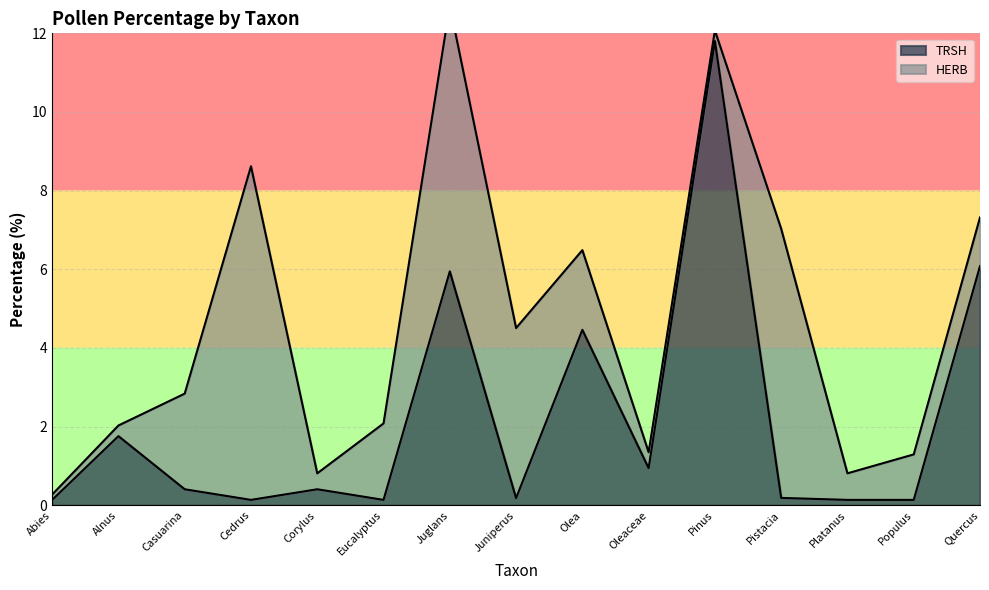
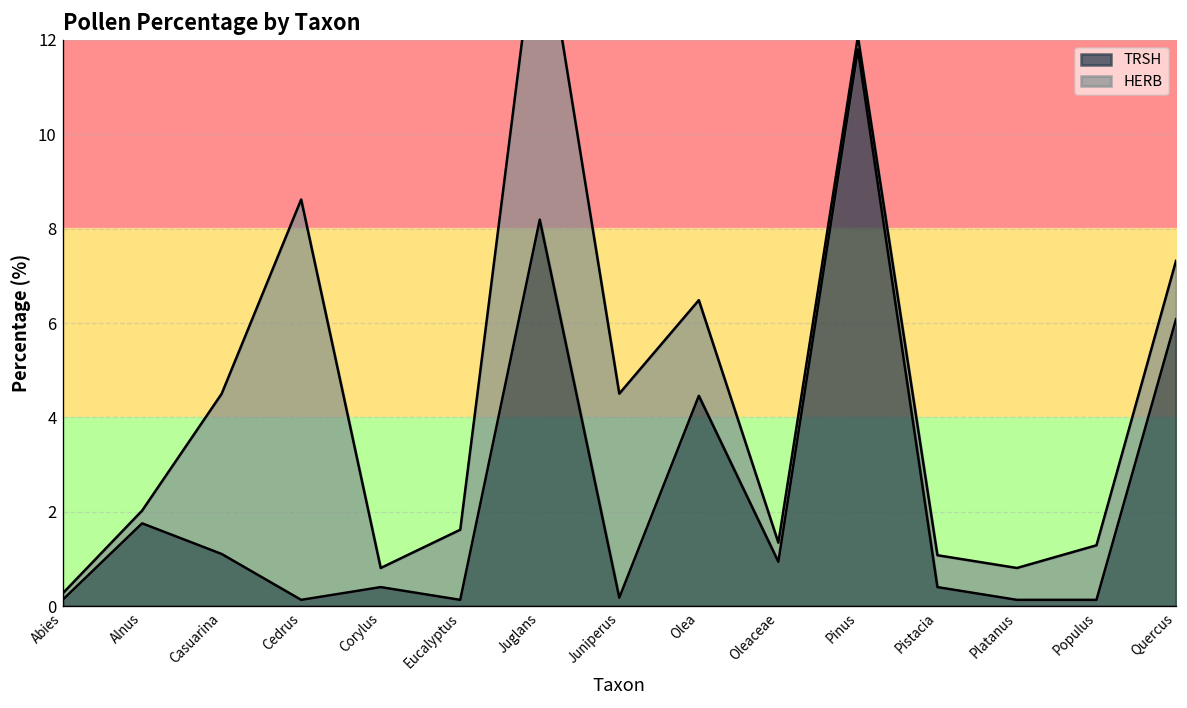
TRSH, Casuarina: 0.4 -> 1.1
HERB, Casuarina: 2.4 -> 3.4
HERB, Eucalyptus: 1.9 -> 1.5
TRSH, Juglans: 5.9 -> 8.2
TRSH, Pistacia: 0.2 -> 0.4
HERB, Pistacia: 6.8 -> 0.7
